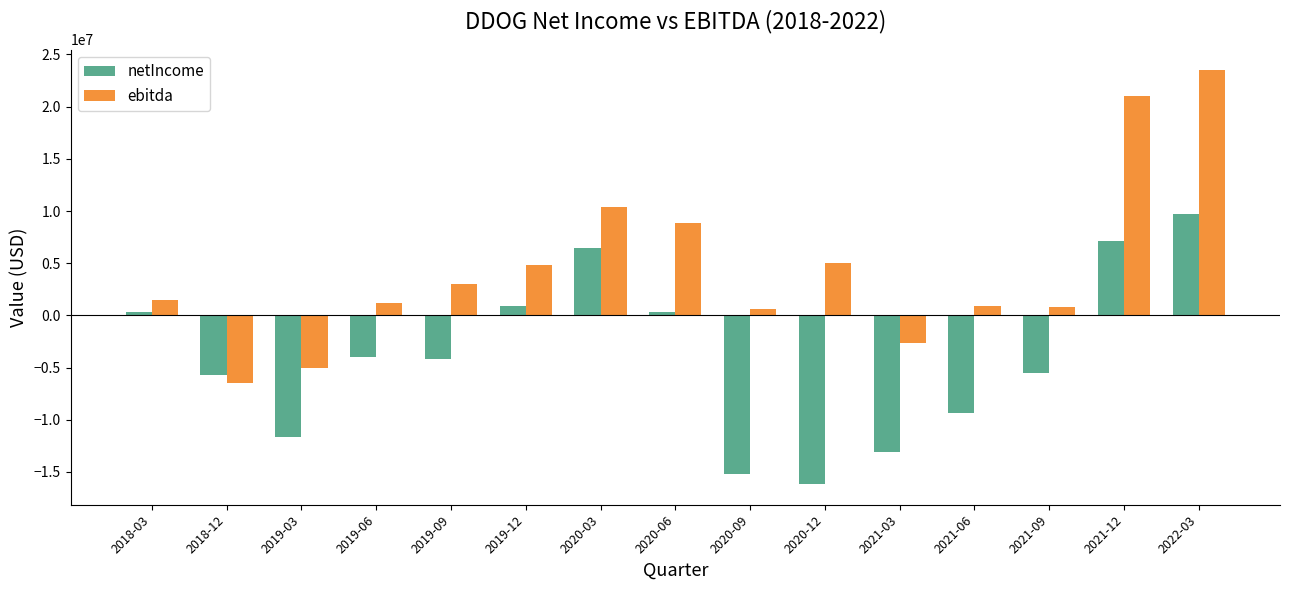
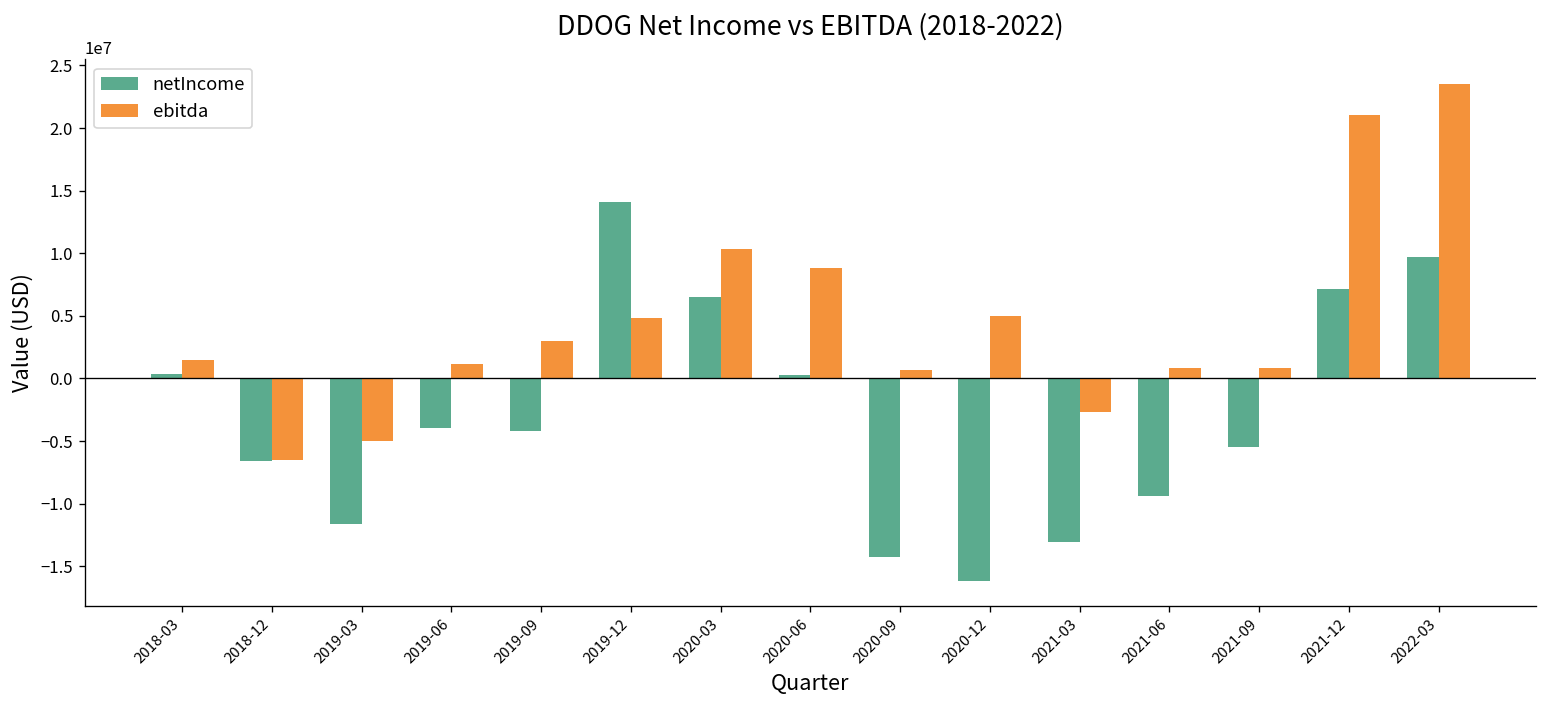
netIncome, 2018-12: -5700000 -> -6600000
netIncome, 2019-12: 900000 -> 14100000
netIncome, 2020-09: -15200000 -> -14300000
